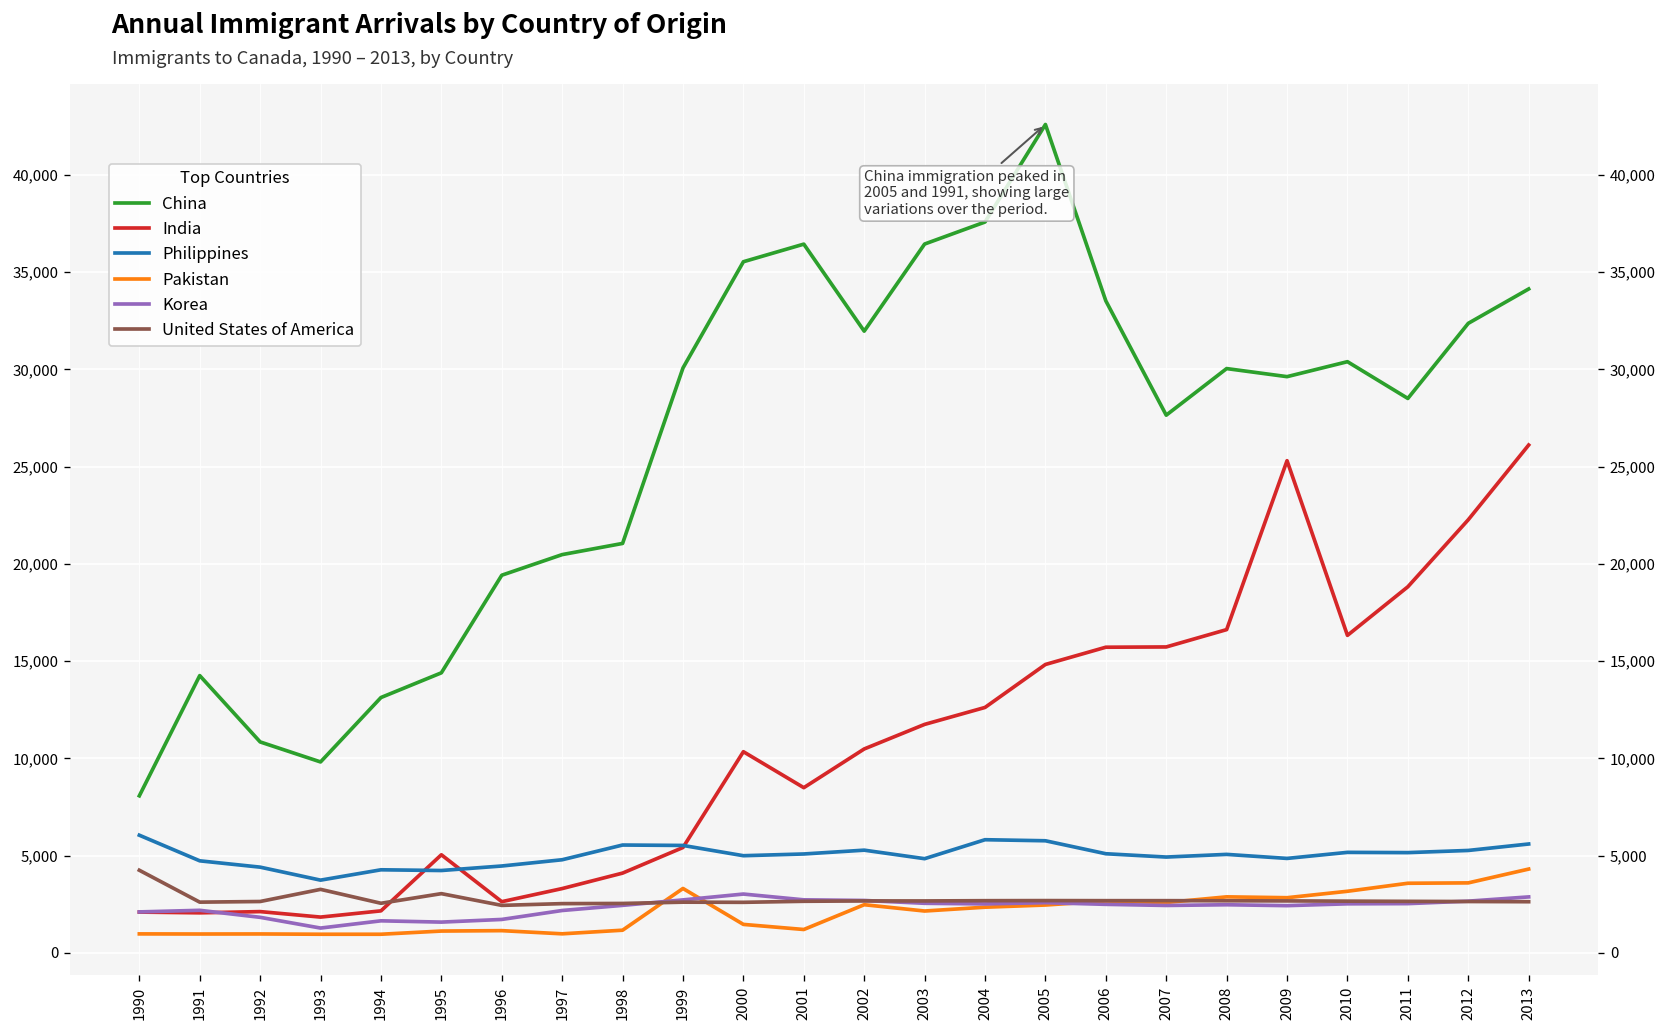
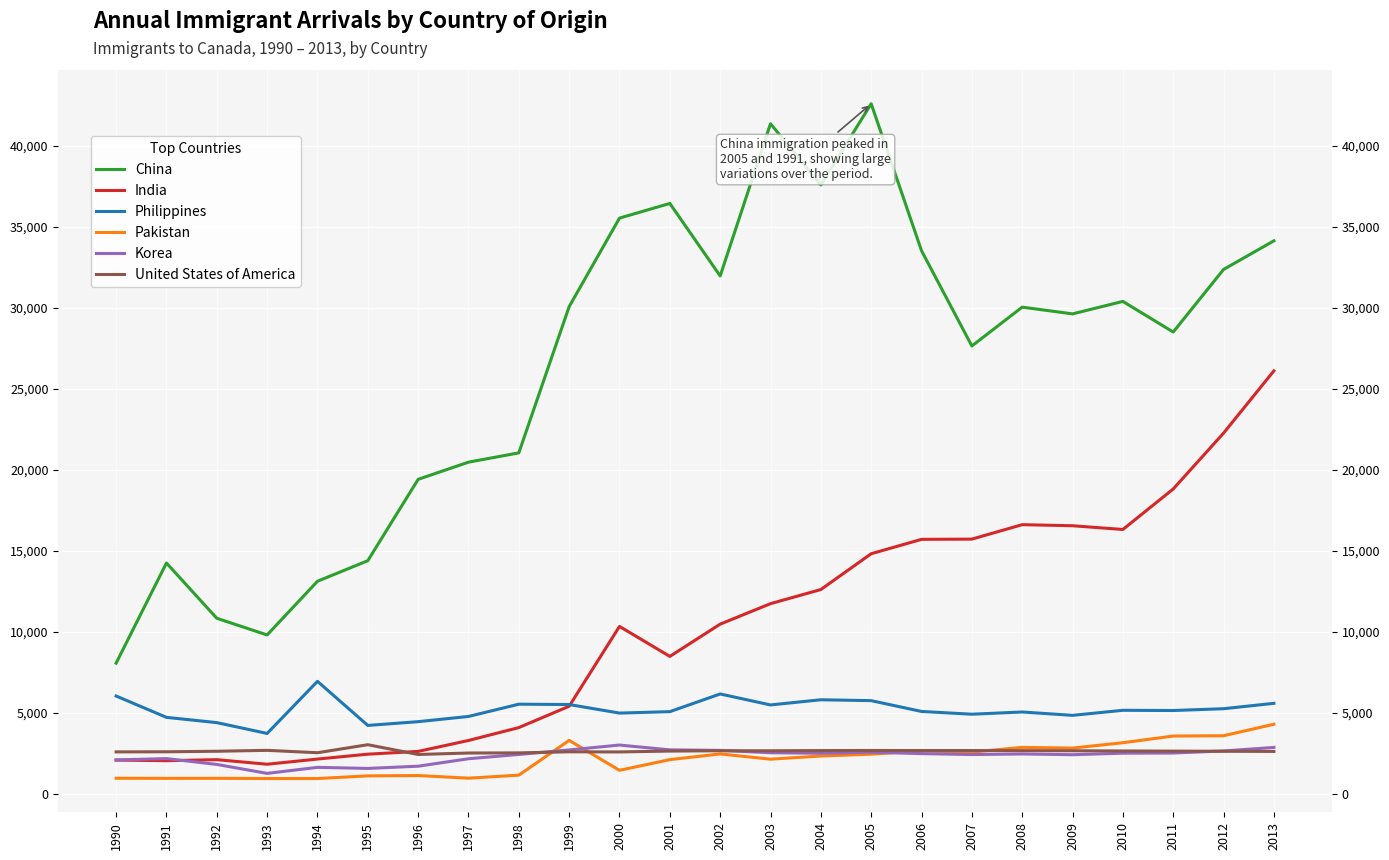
United States of America, 1990: 4,300 -> 2,600
United States of America, 1993: 3,300 -> 2,700
Philippines, 1994: 4,300 -> 7,000
India, 1995: 5,000 -> 2,500
Pakistan, 2001: 1,200 -> 2,100
Philippines, 2002: 5,300 -> 6,200
China, 2003: 36,400 -> 41,400
Philippines, 2003: 4,800 -> 5,500
India, 2009: 25,300 -> 16,600
